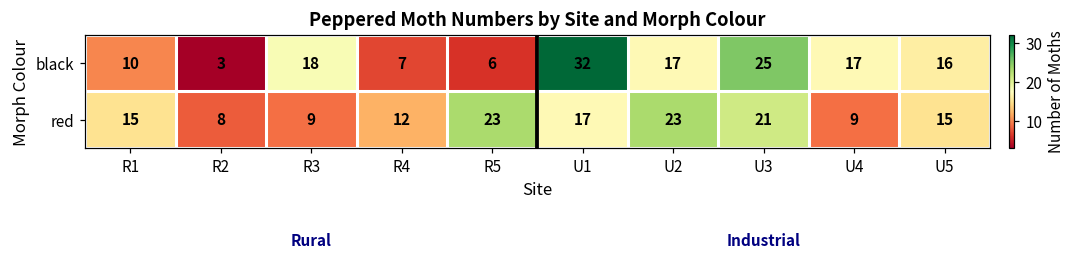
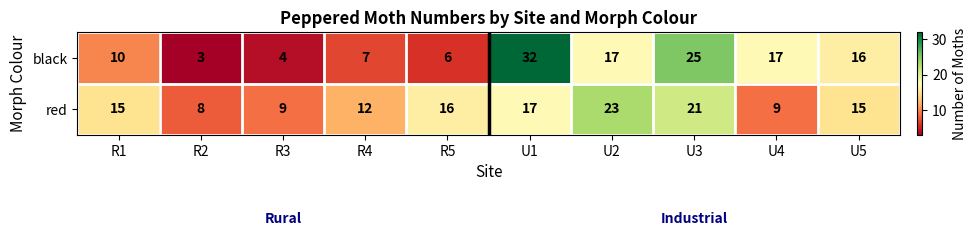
black, R3: 18 -> 4
red, R5: 23 -> 16
